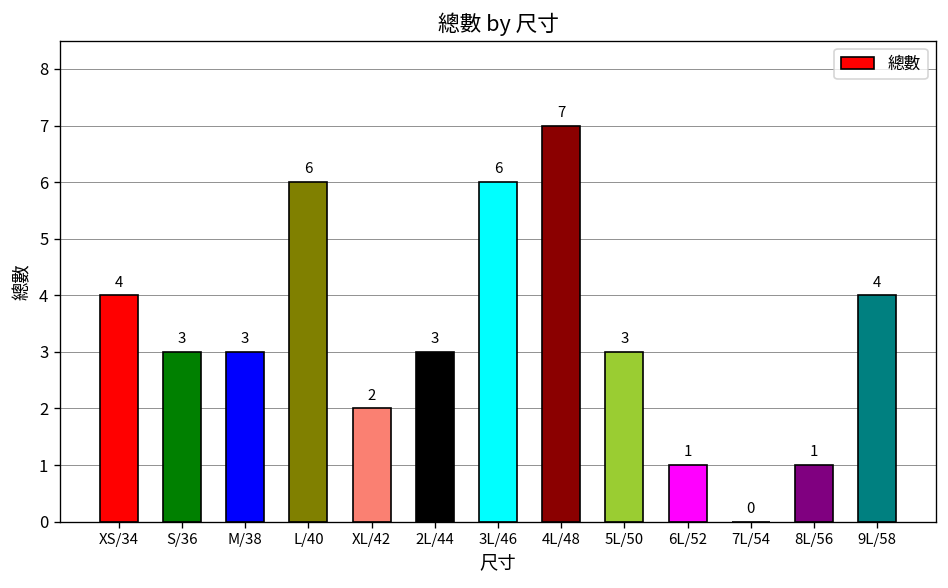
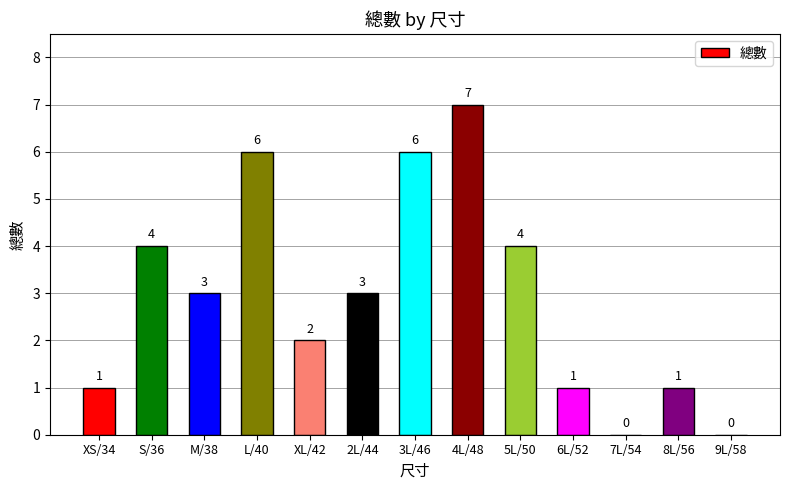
XS/34: 4 -> 1
S/36: 3 -> 4
5L/50: 3 -> 4
9L/58: 4 -> 0
